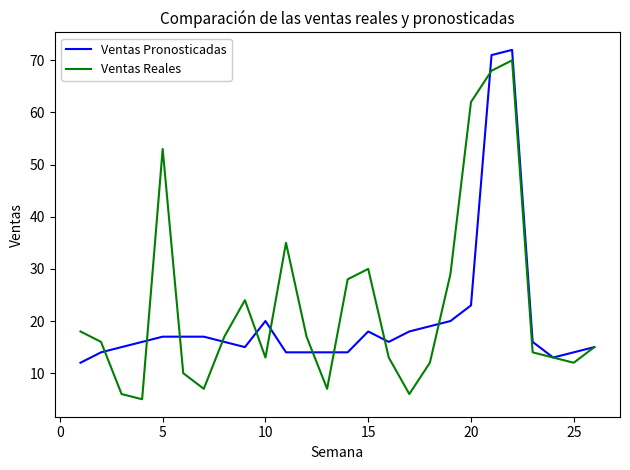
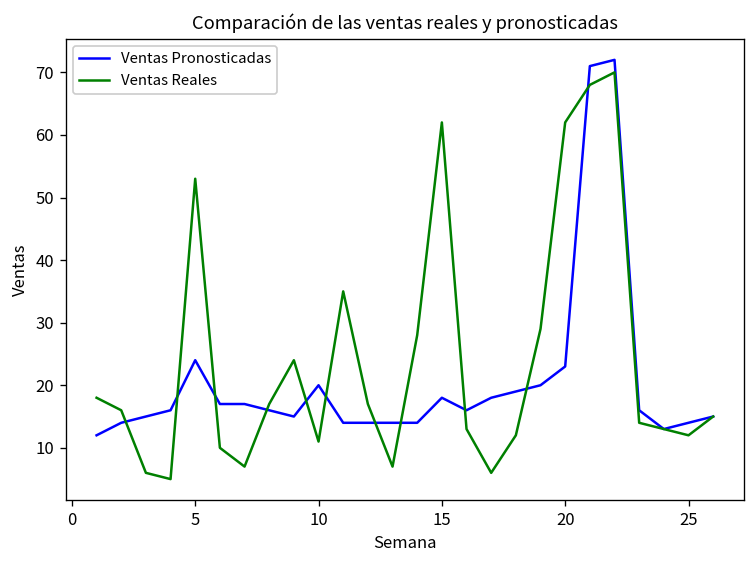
Ventas Pronosticadas, 5: 17 -> 24
Ventas Reales, 10: 13 -> 11
Ventas Reales, 15: 30 -> 62
